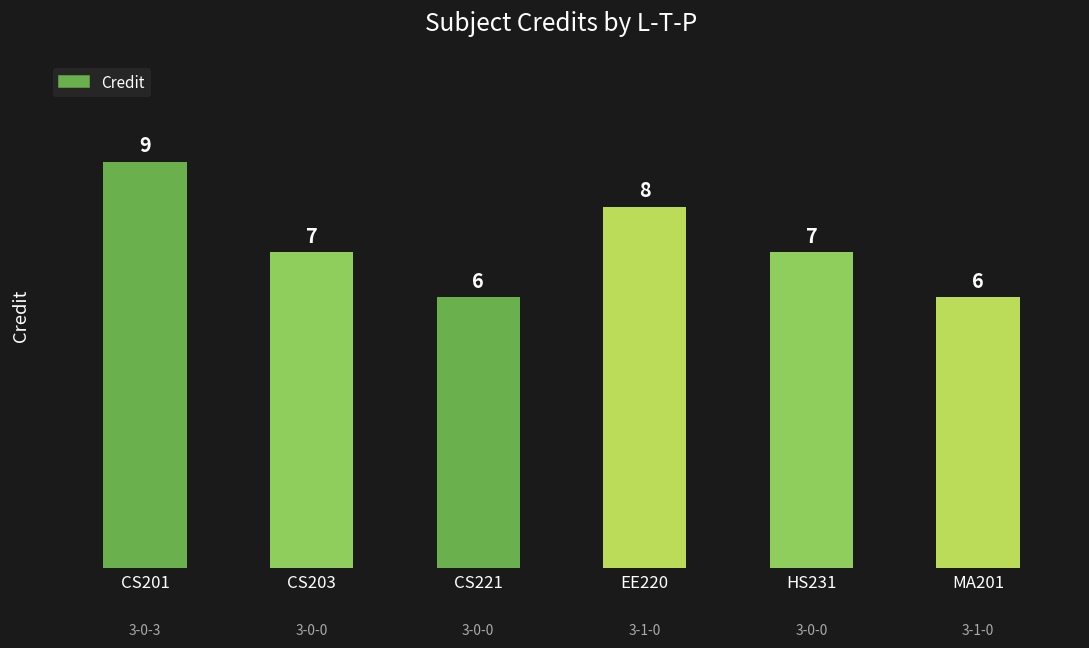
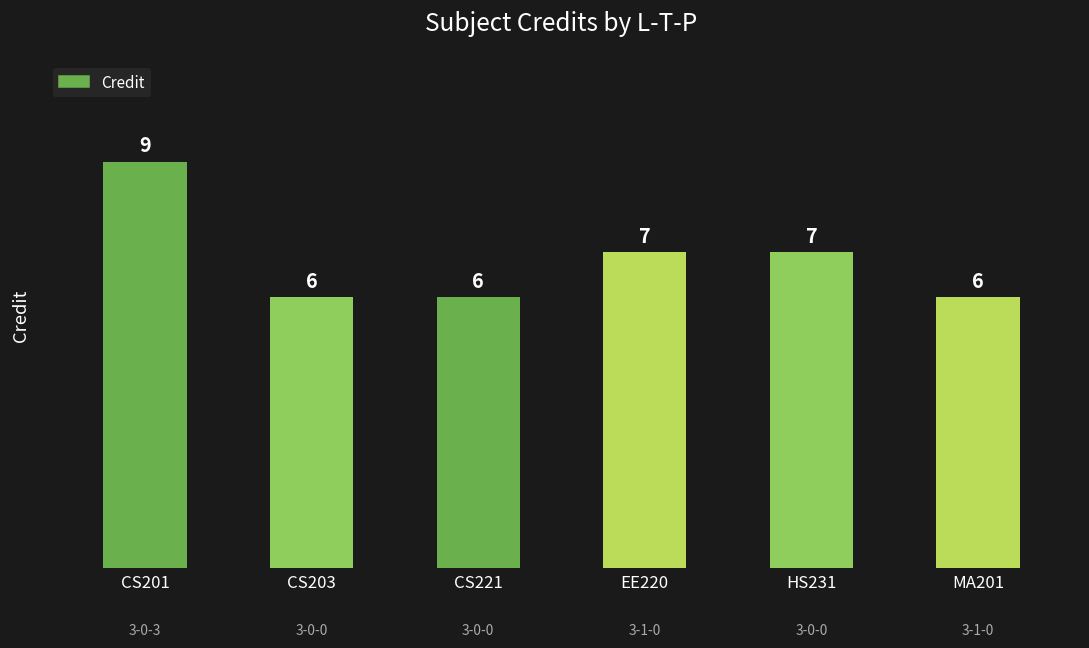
CS203: 7 -> 6
EE220: 8 -> 7
